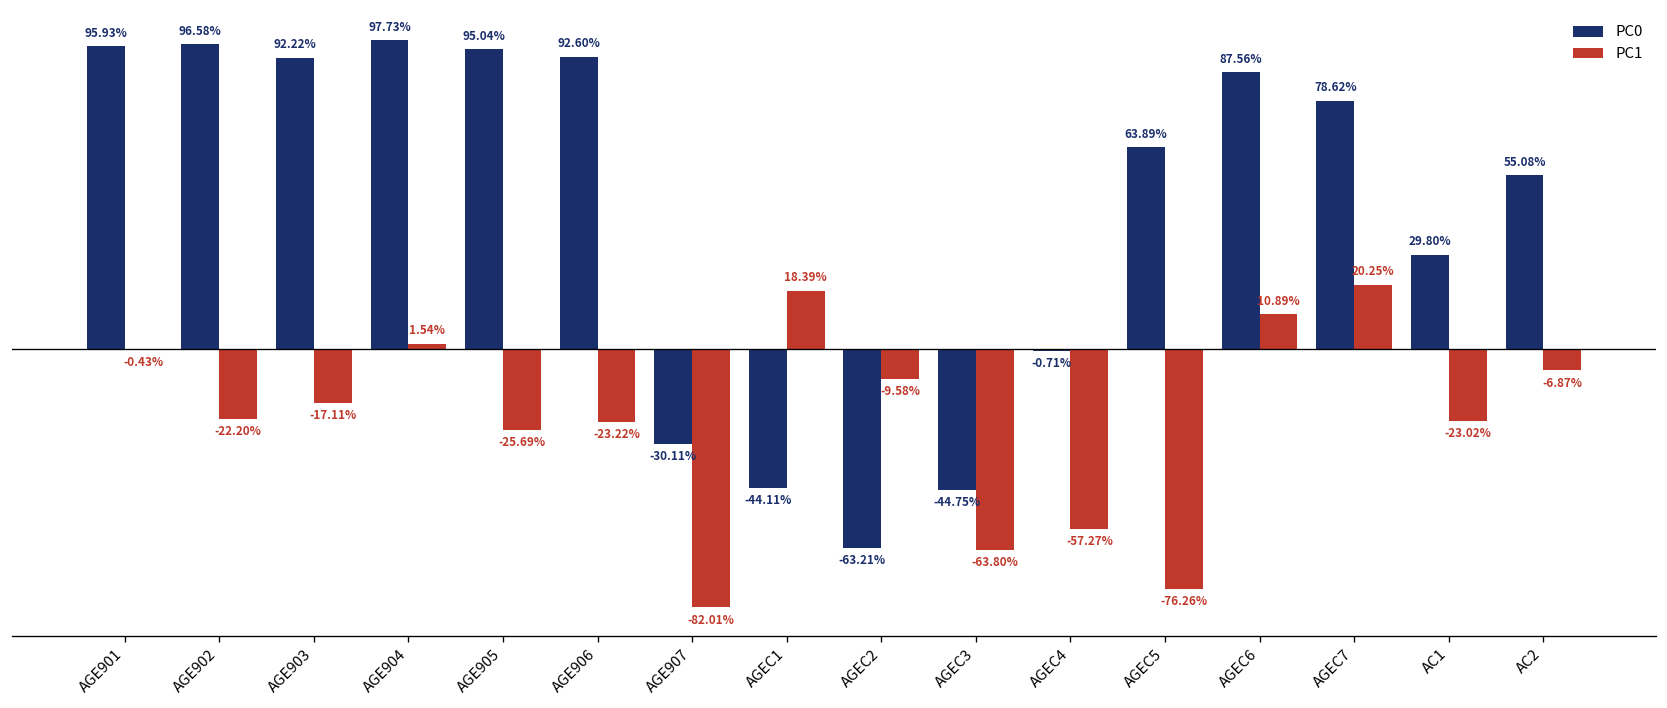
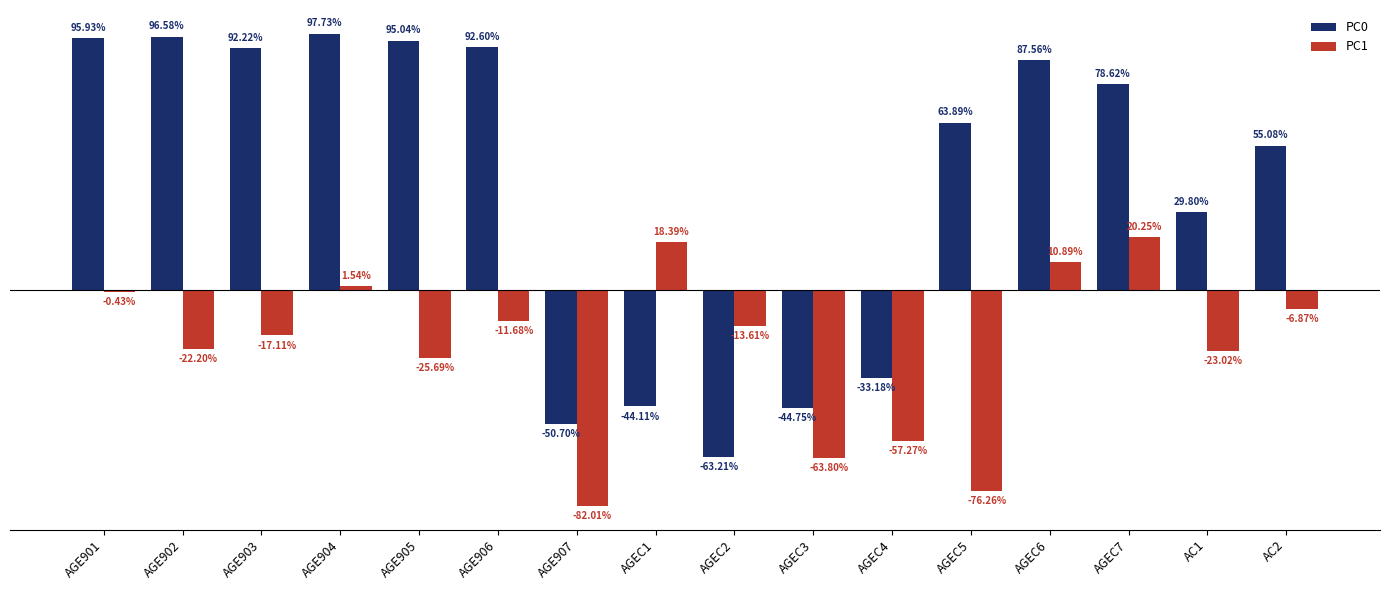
PC1, AGE906: -23.22% -> -11.68%
PC0, AGE907: -30.11% -> -50.70%
PC1, AGEC2: -9.58% -> -13.61%
PC0, AGEC4: -0.71% -> -33.18%
